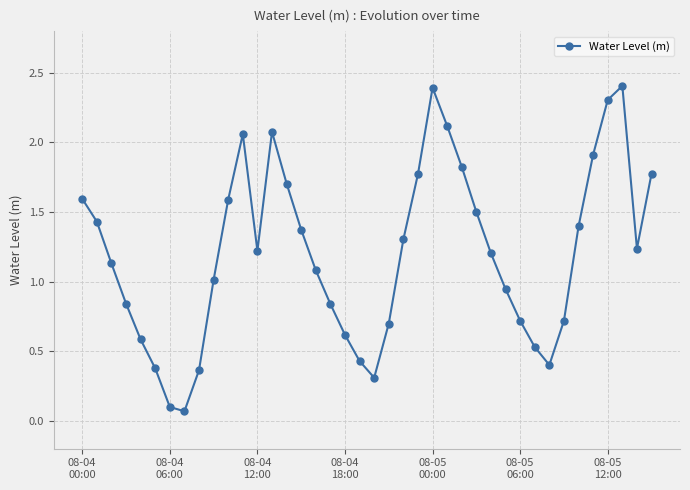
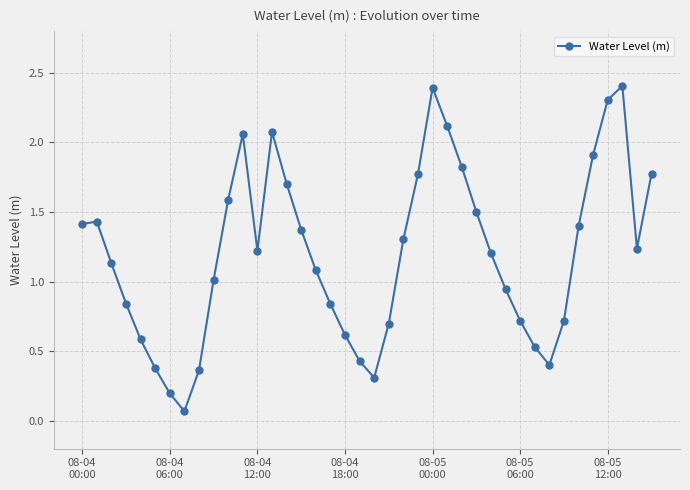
08-04 00:00: 1.60 -> 1.42
08-04 06:00: 0.10 -> 0.20
